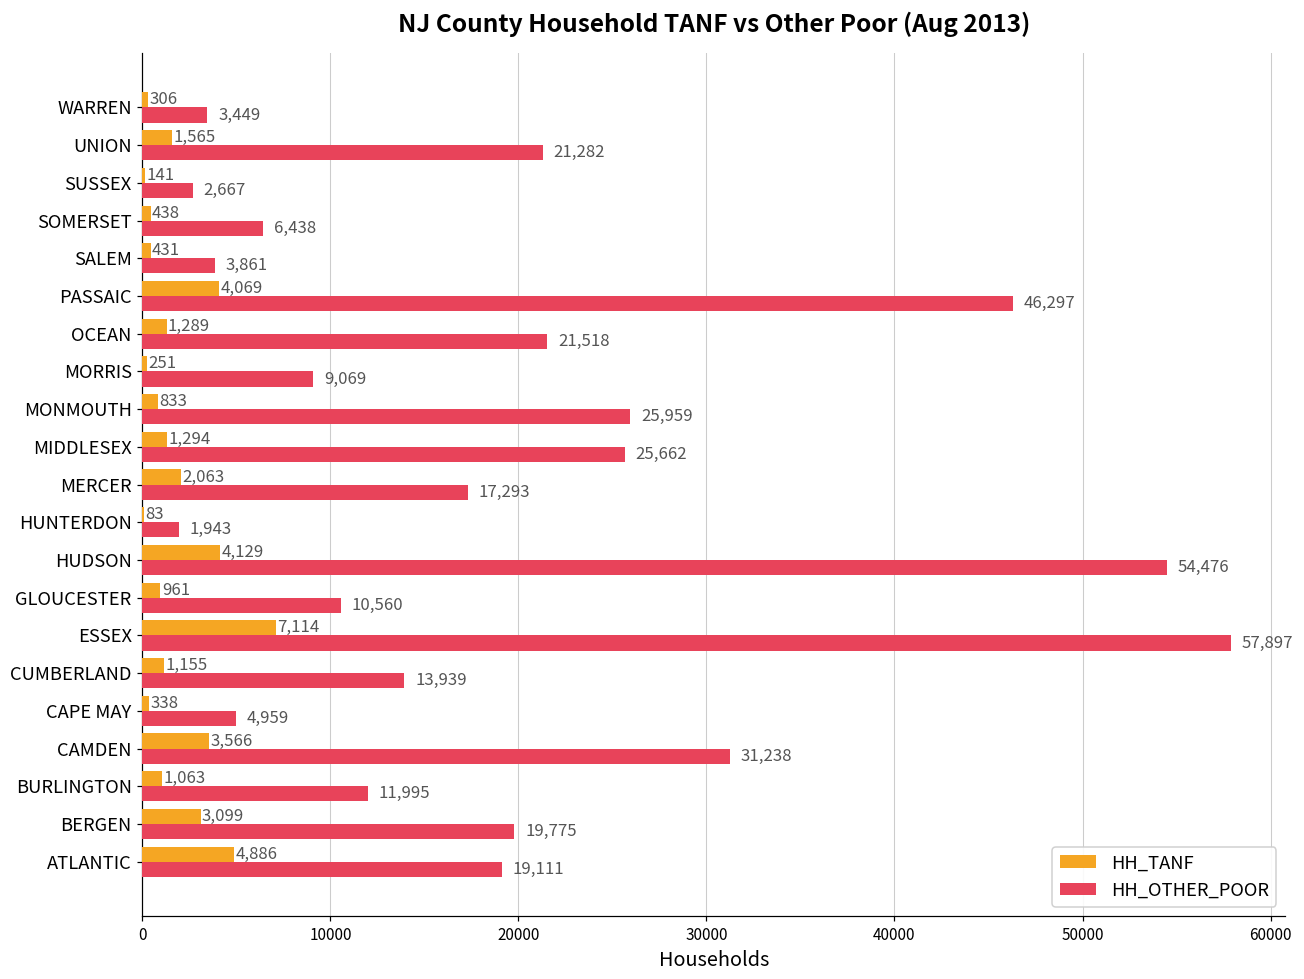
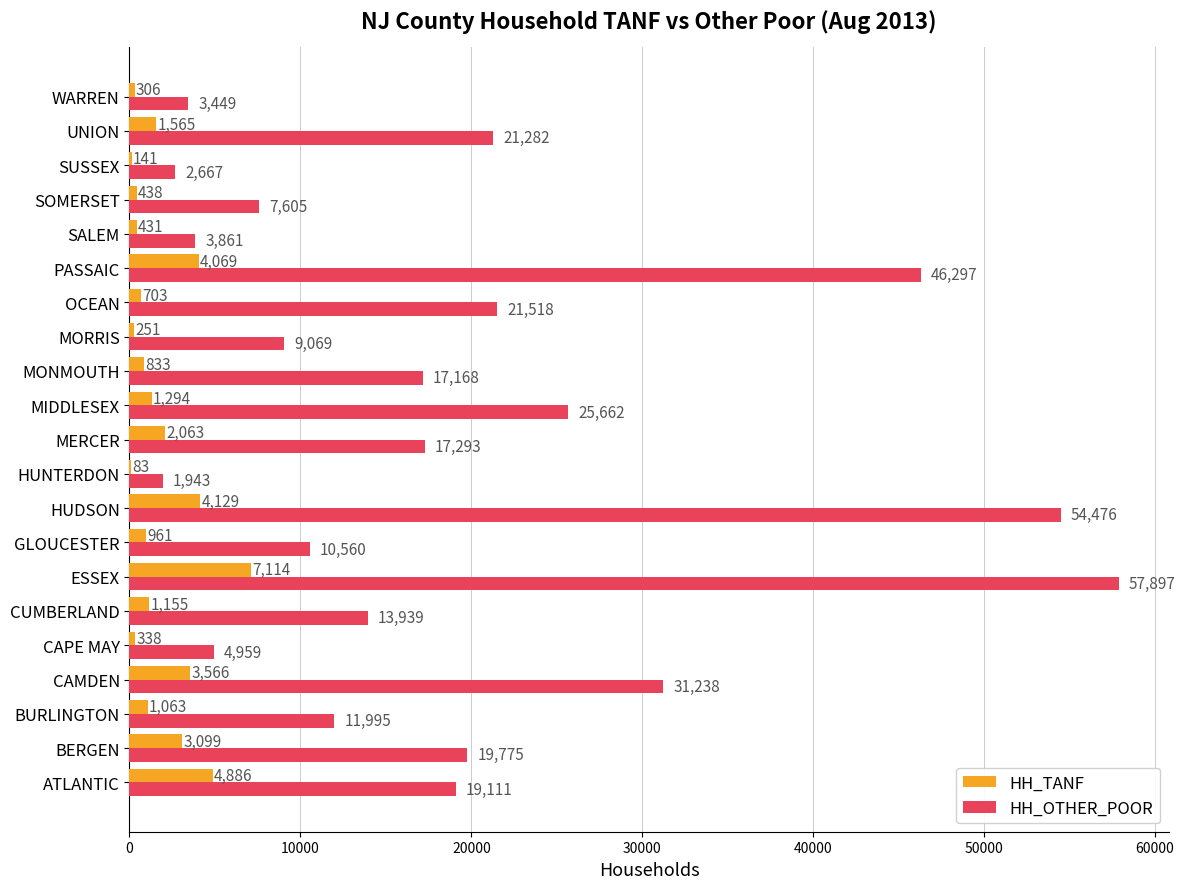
HH_OTHER_POOR, SOMERSET: 6,438 -> 7,605
HH_TANF, OCEAN: 1,289 -> 703
HH_OTHER_POOR, MONMOUTH: 25,959 -> 17,168
